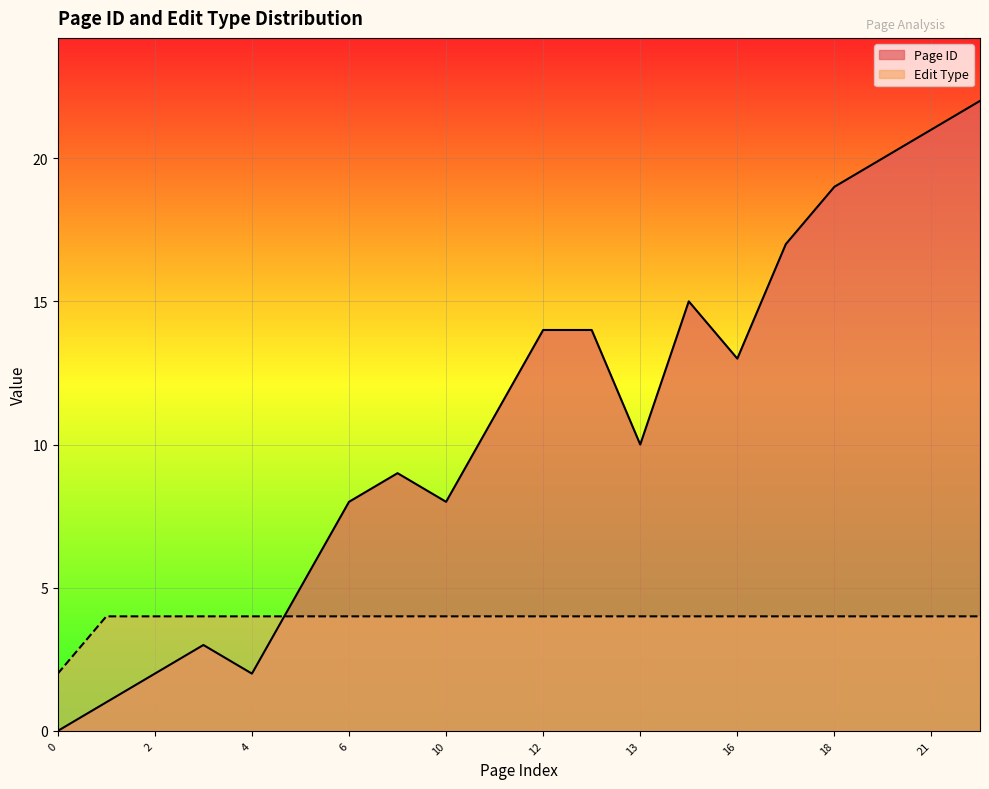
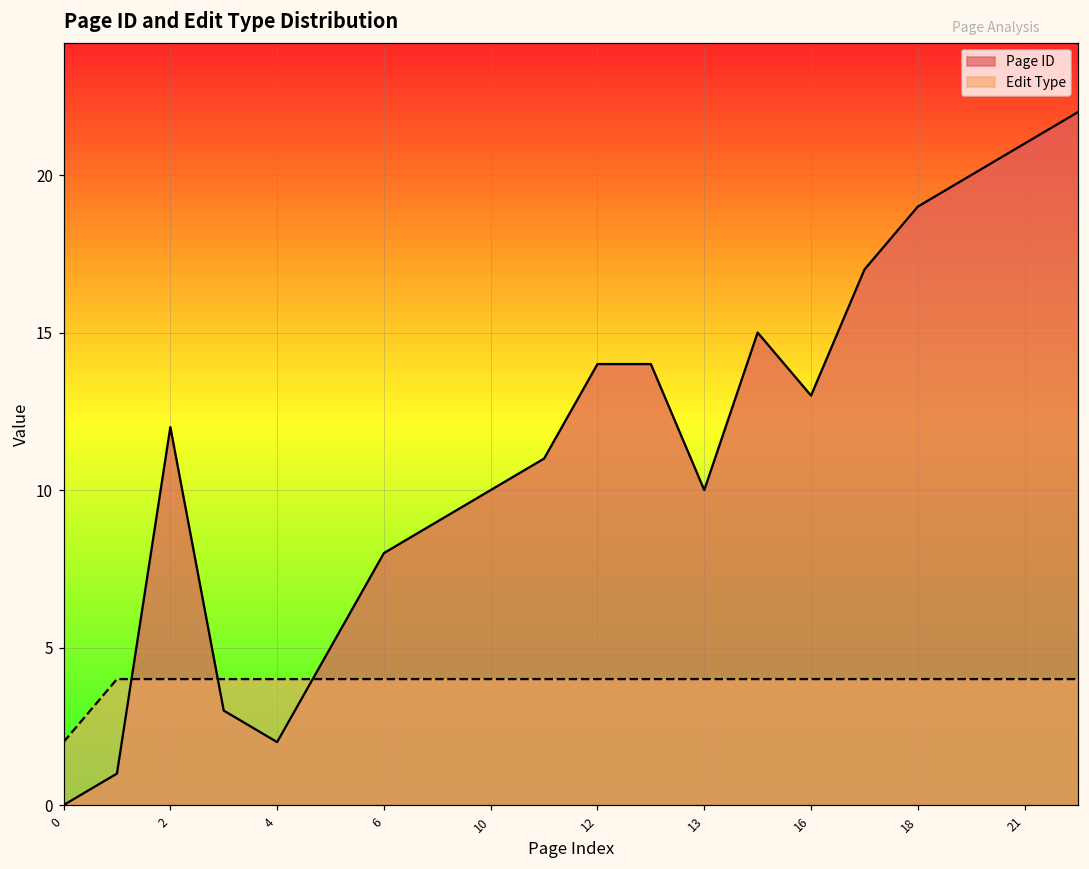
Page ID, 2: 2 -> 12
Page ID, 10: 8 -> 10
